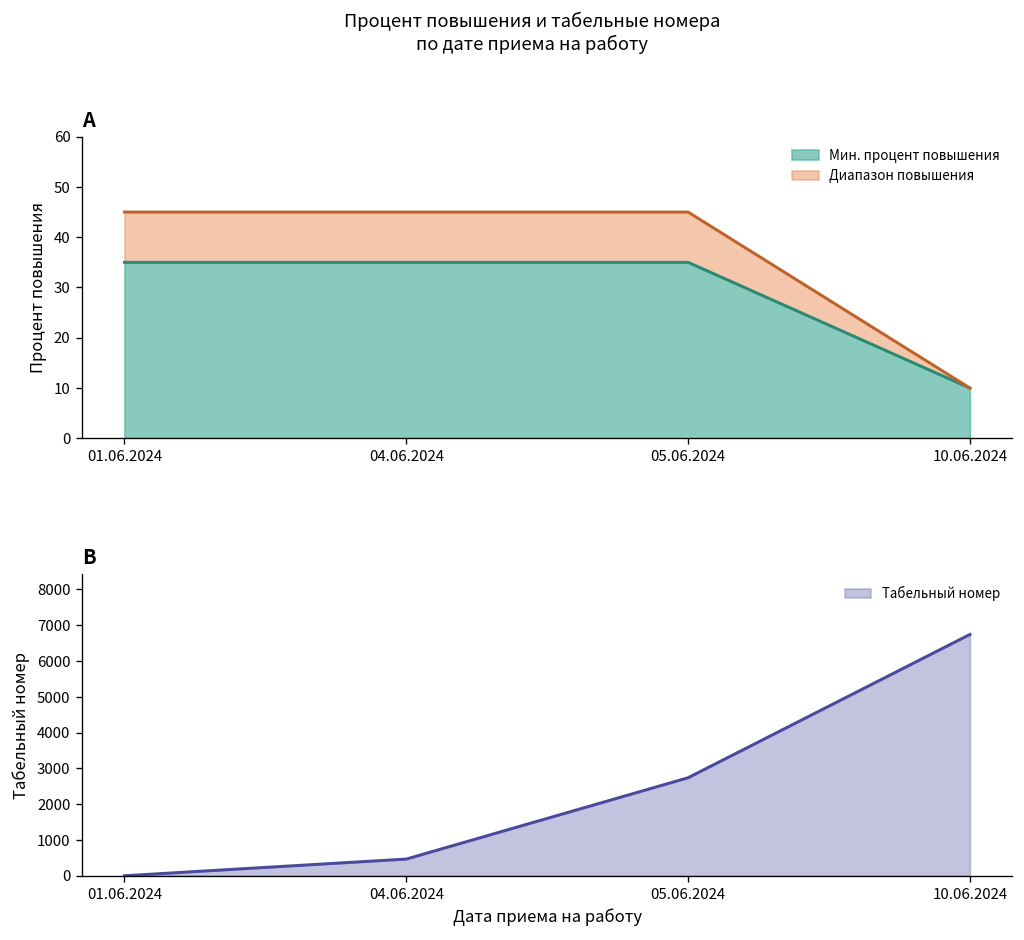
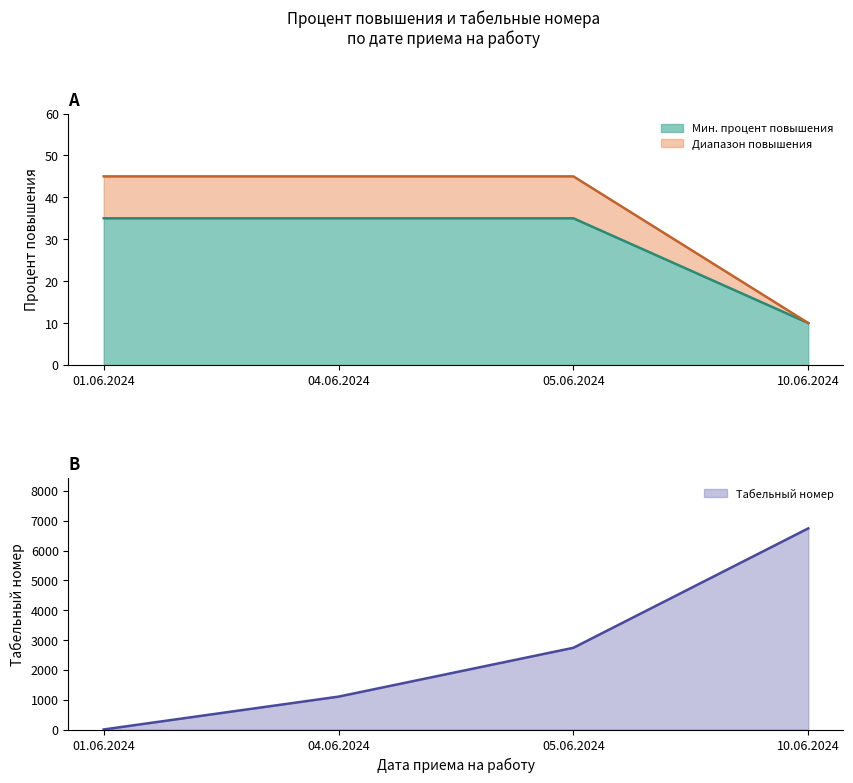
B, 04.06.2024: 500 -> 1100
